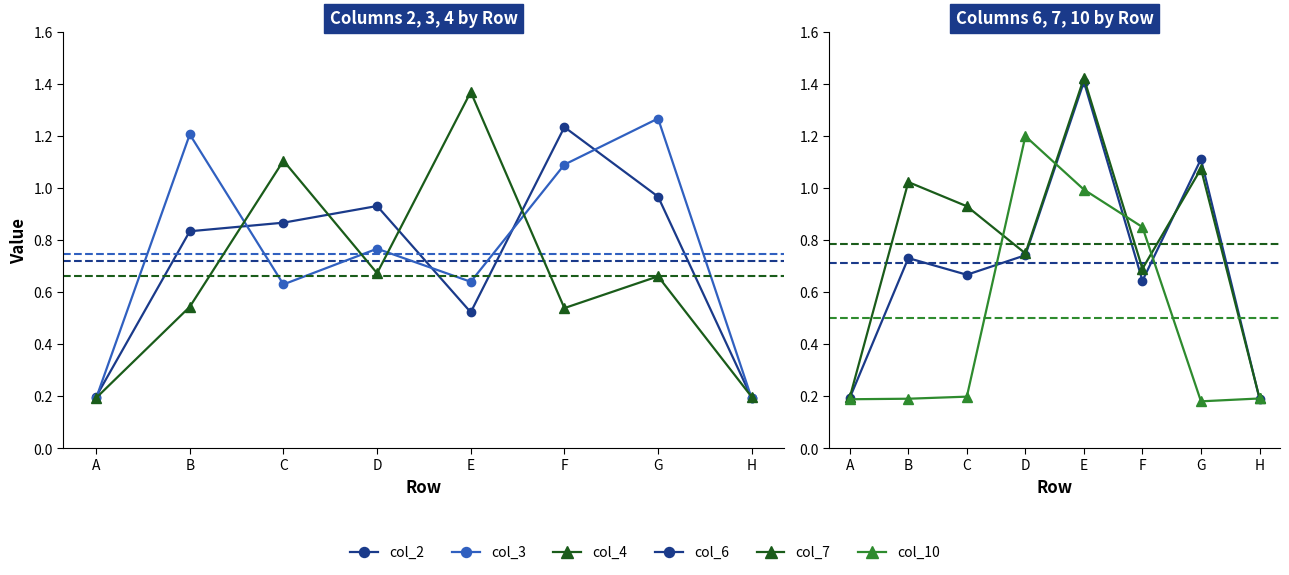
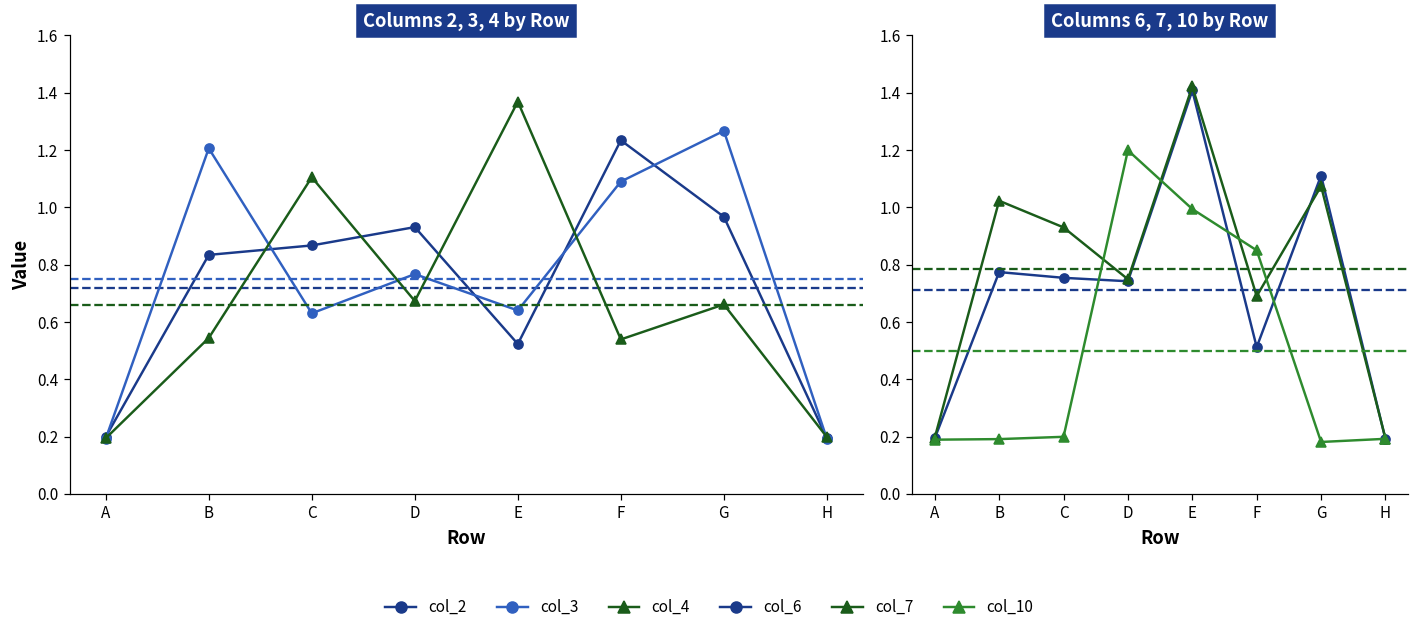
Columns 6, 7, 10 by Row, col_6, B: 0.73 -> 0.77
Columns 6, 7, 10 by Row, col_6, C: 0.67 -> 0.75
Columns 6, 7, 10 by Row, col_6, F: 0.64 -> 0.51
